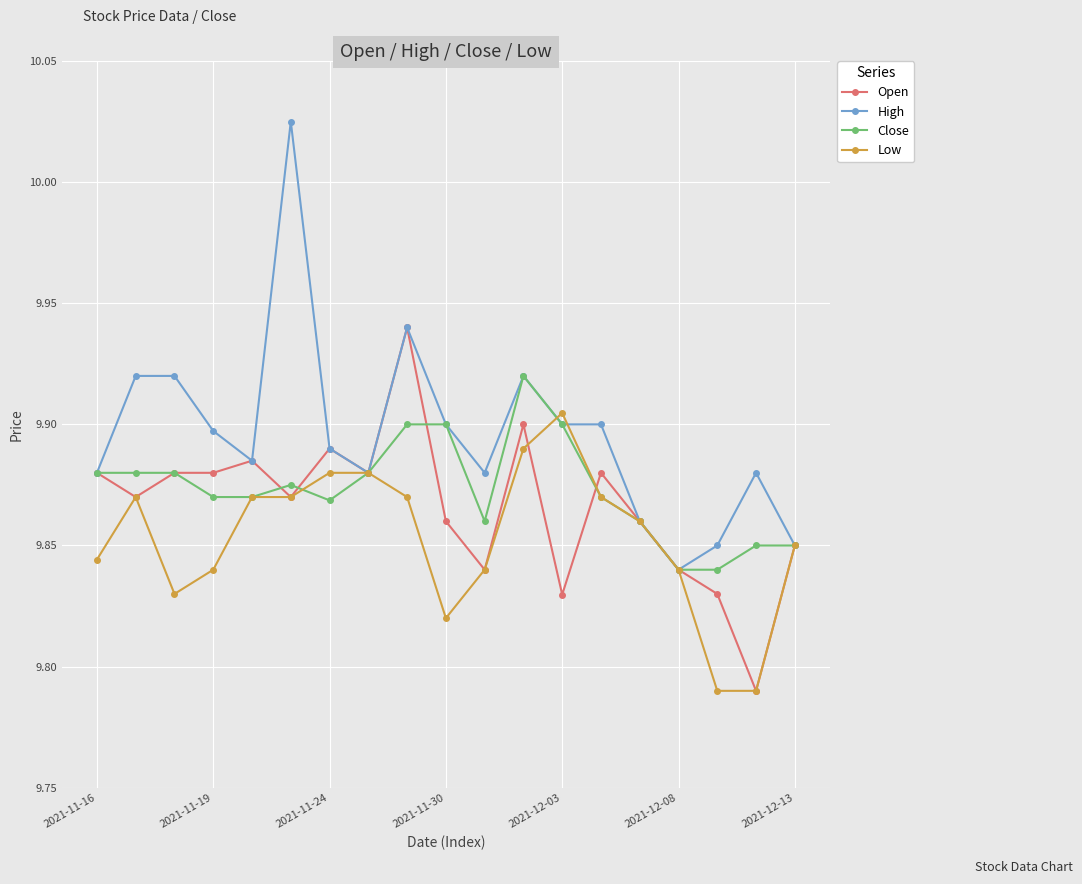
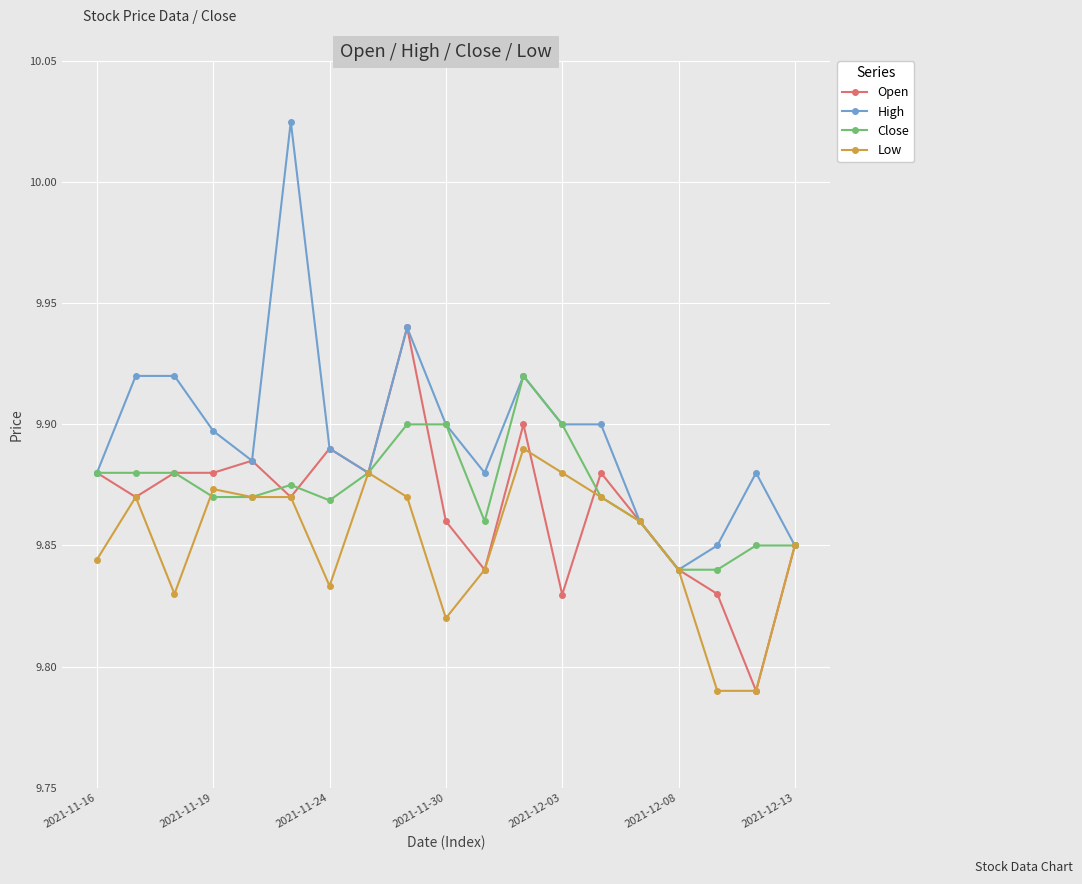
Low, 2021-11-19: 9.840 -> 9.873
Low, 2021-11-24: 9.880 -> 9.833
Low, 2021-12-03: 9.905 -> 9.880
